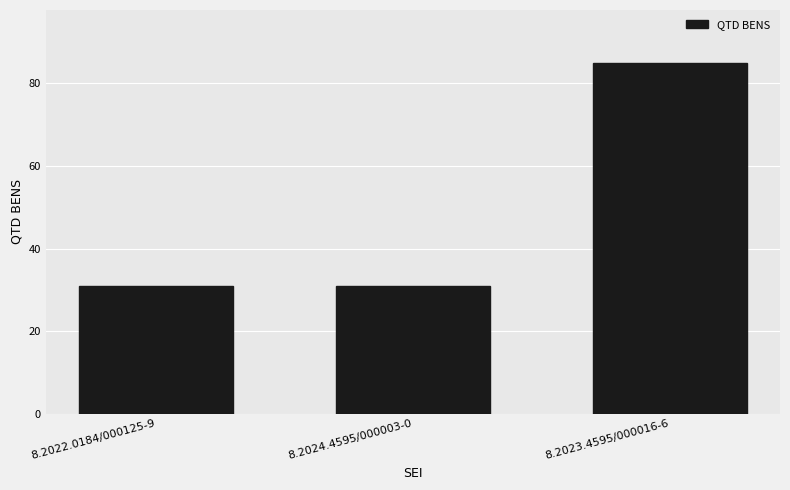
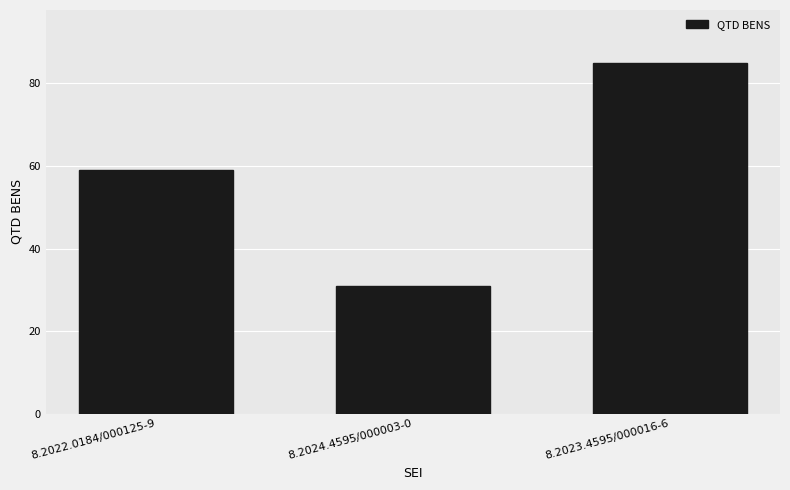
8.2022.0184/000125-9: 31 -> 59
